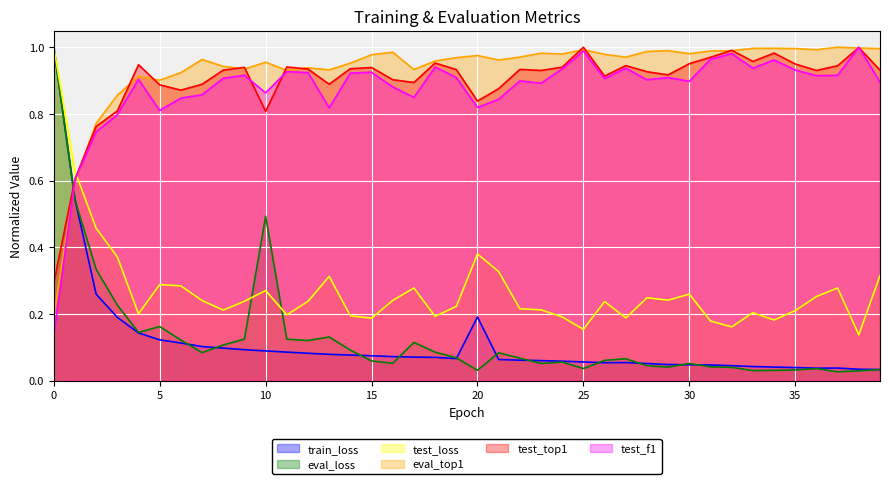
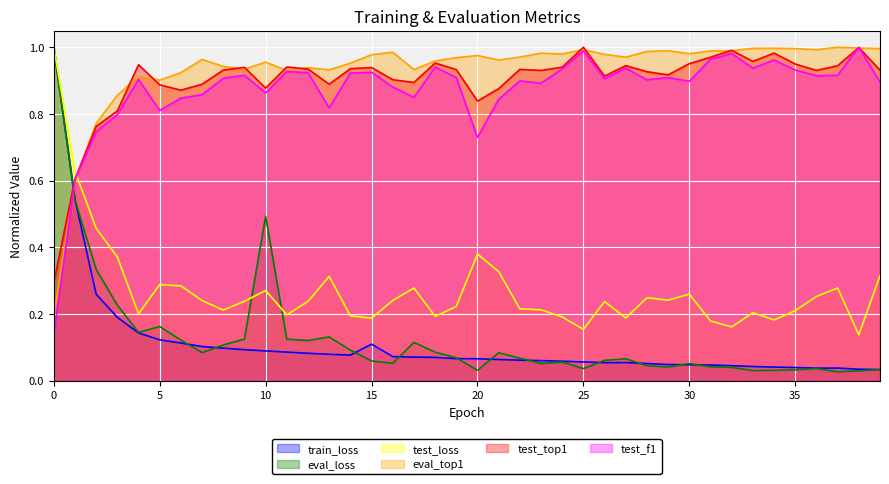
test_top1, 10: 0.81 -> 0.88
train_loss, 15: 0.07 -> 0.11
train_loss, 20: 0.19 -> 0.07
test_f1, 20: 0.82 -> 0.73
